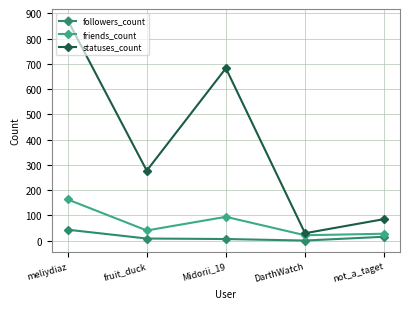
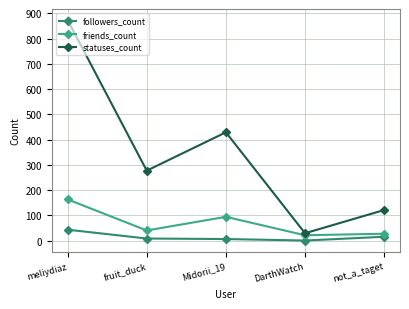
statuses_count, Midorii_19: 680 -> 430
statuses_count, not_a_taget: 90 -> 120
